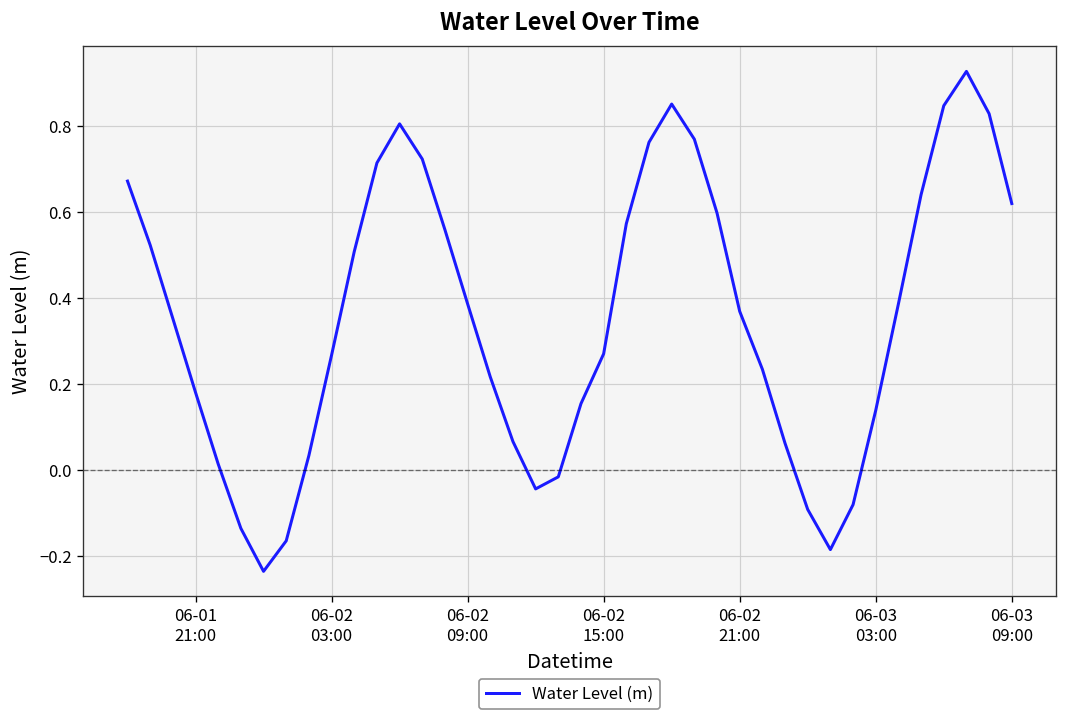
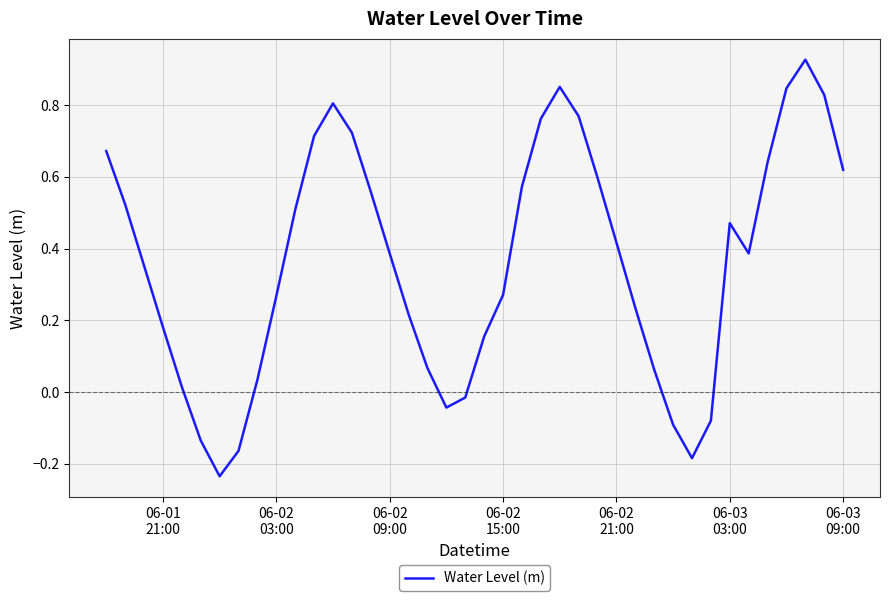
06-02 21:00: 0.37 -> 0.42
06-03 03:00: 0.14 -> 0.47
